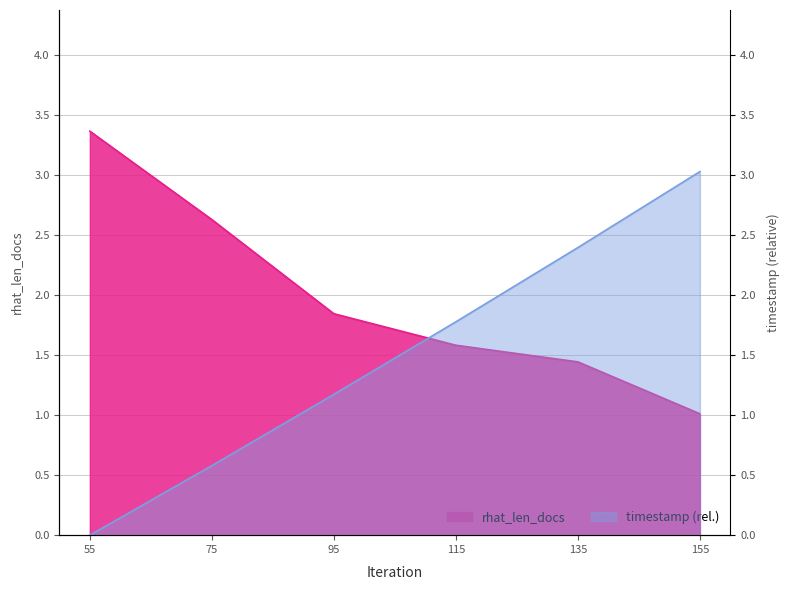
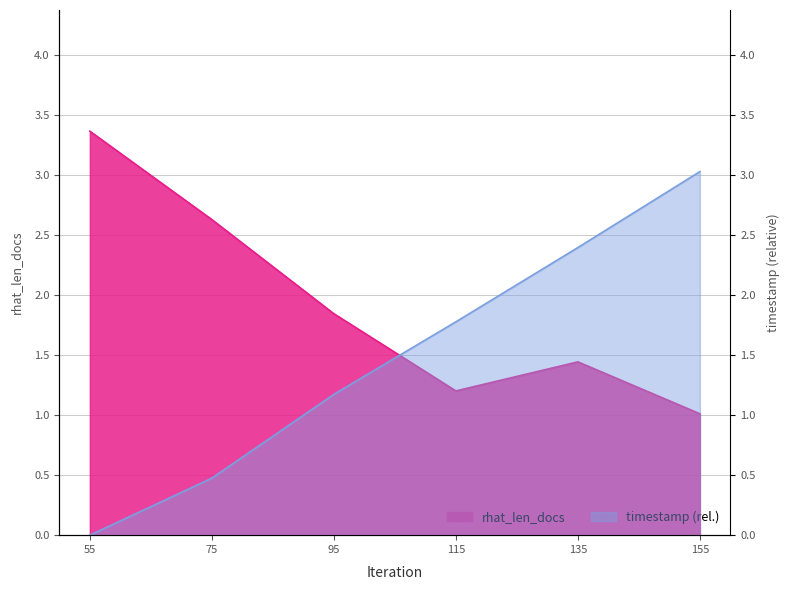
rhat_len_docs, 115: 1.58 -> 1.20
timestamp (rel.), 75: 0.58 -> 0.47
